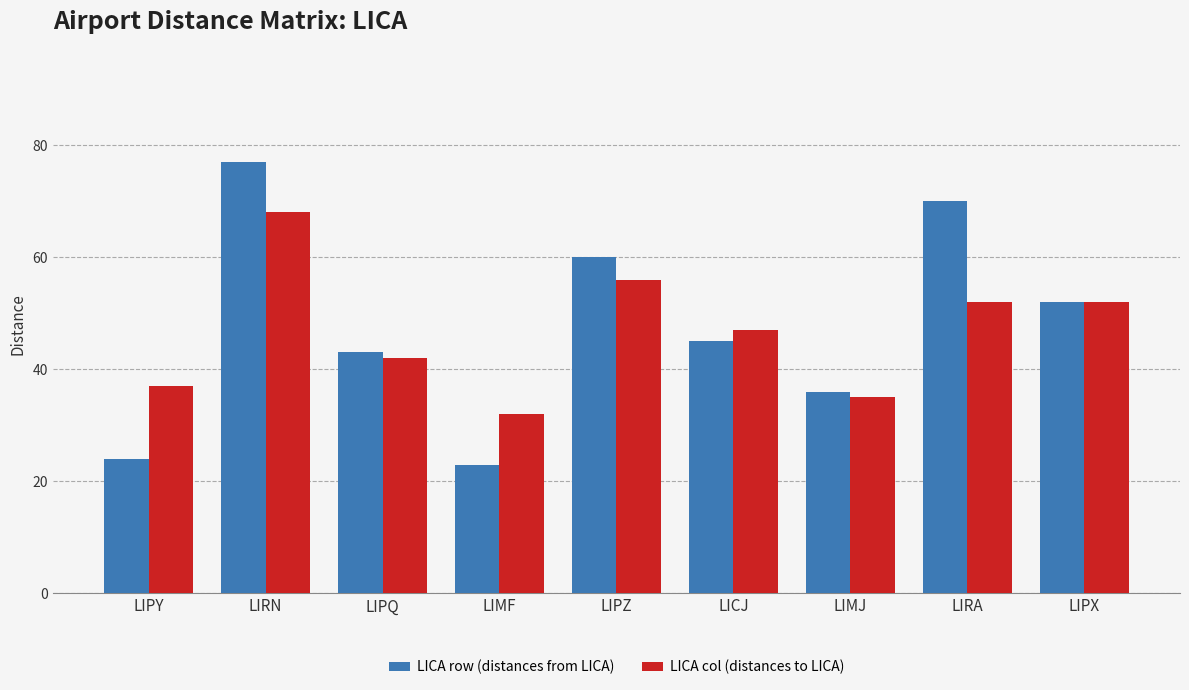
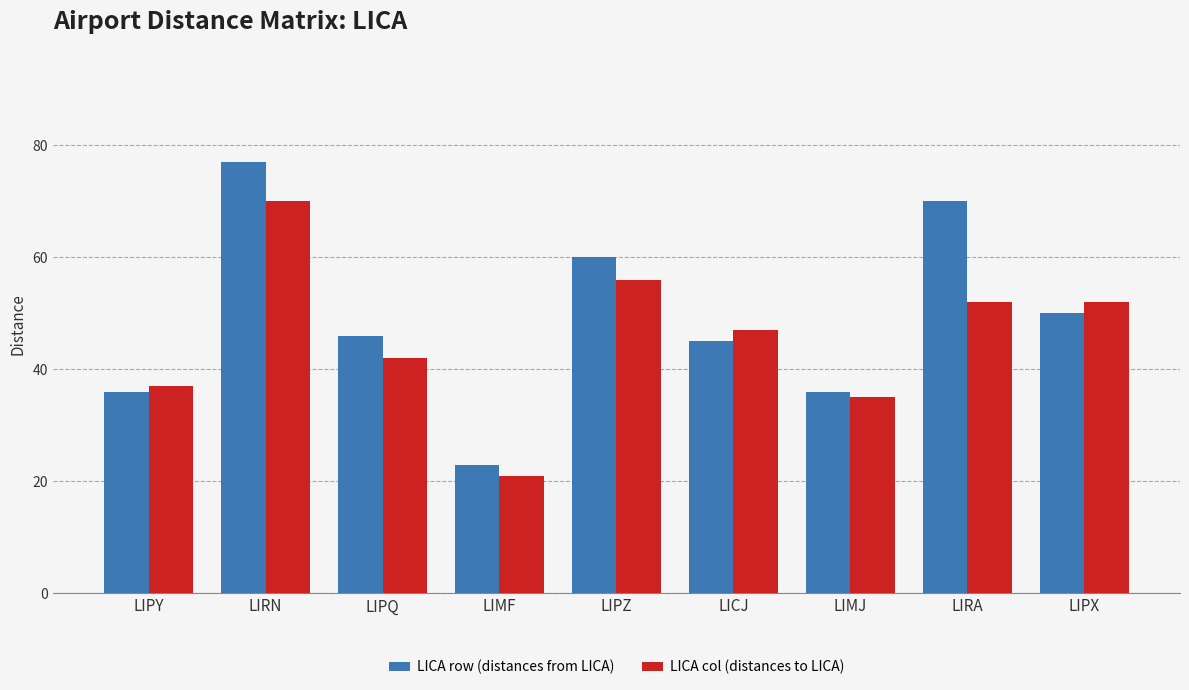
LICA row (distances from LICA), LIPY: 24 -> 36
LICA col (distances to LICA), LIRN: 68 -> 70
LICA row (distances from LICA), LIPQ: 43 -> 46
LICA col (distances to LICA), LIMF: 32 -> 21
LICA row (distances from LICA), LIPX: 52 -> 50
